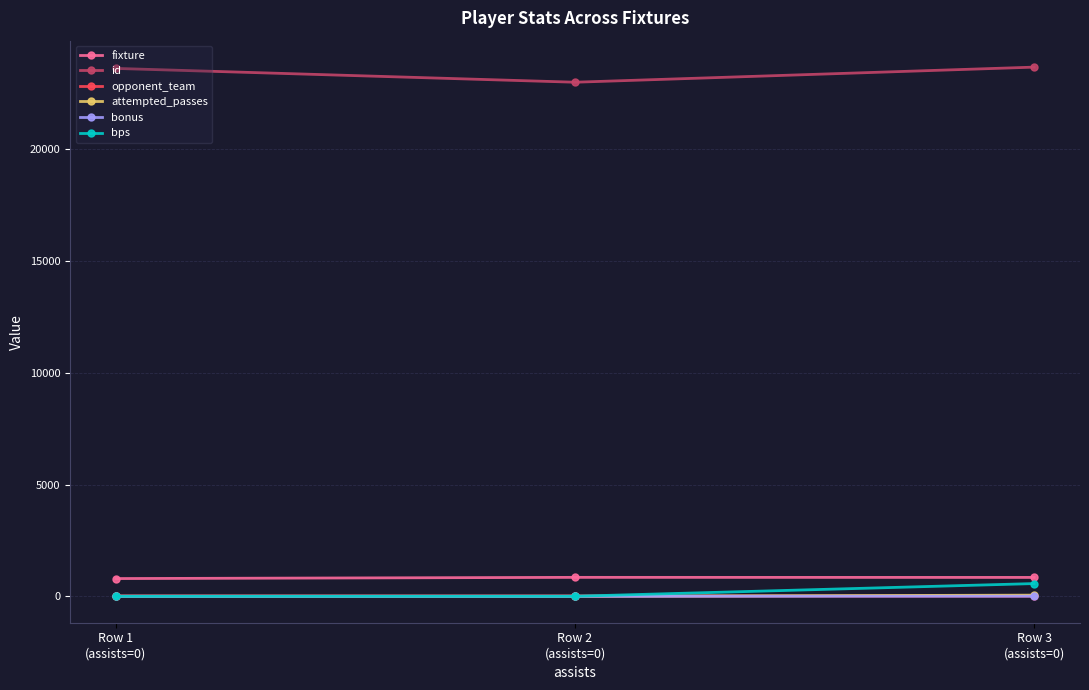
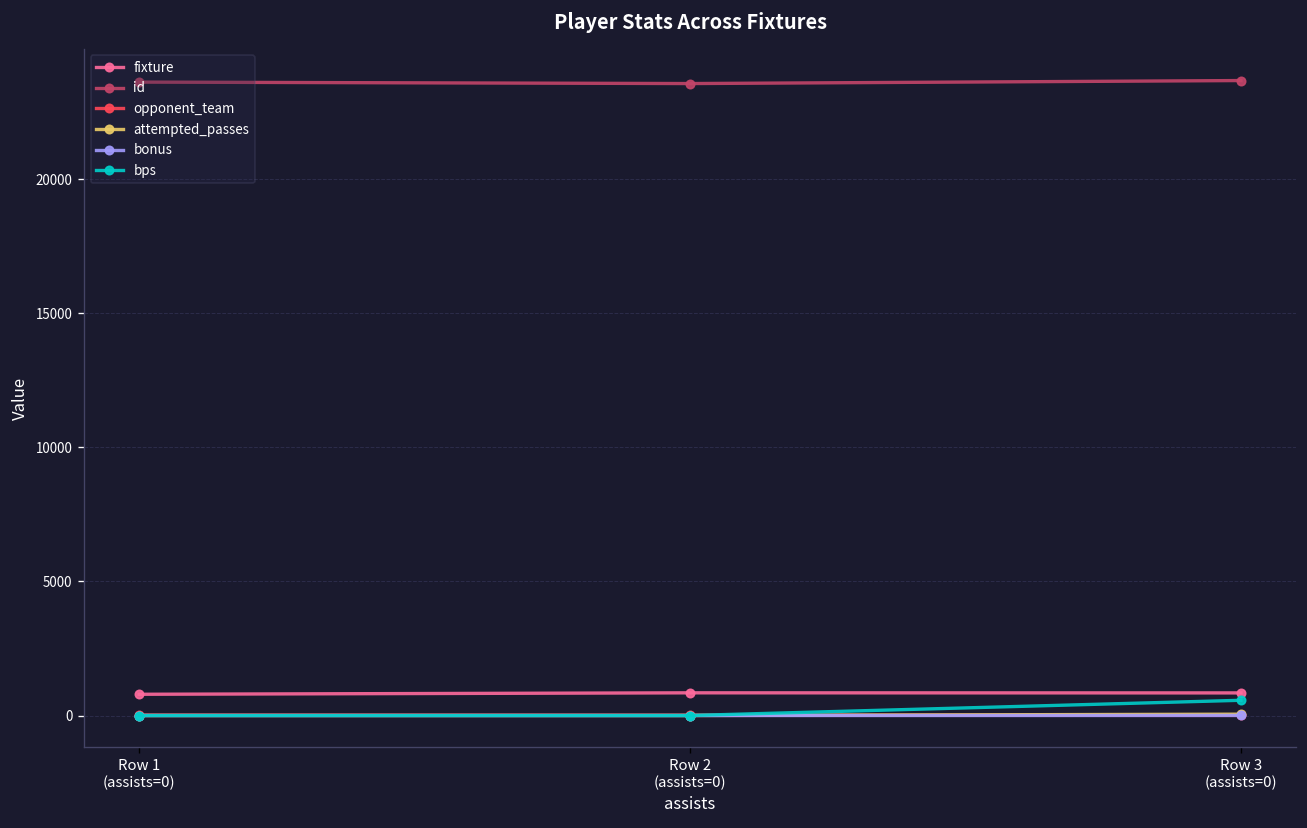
id, Row 2 (assists=0): 23000 -> 23600
